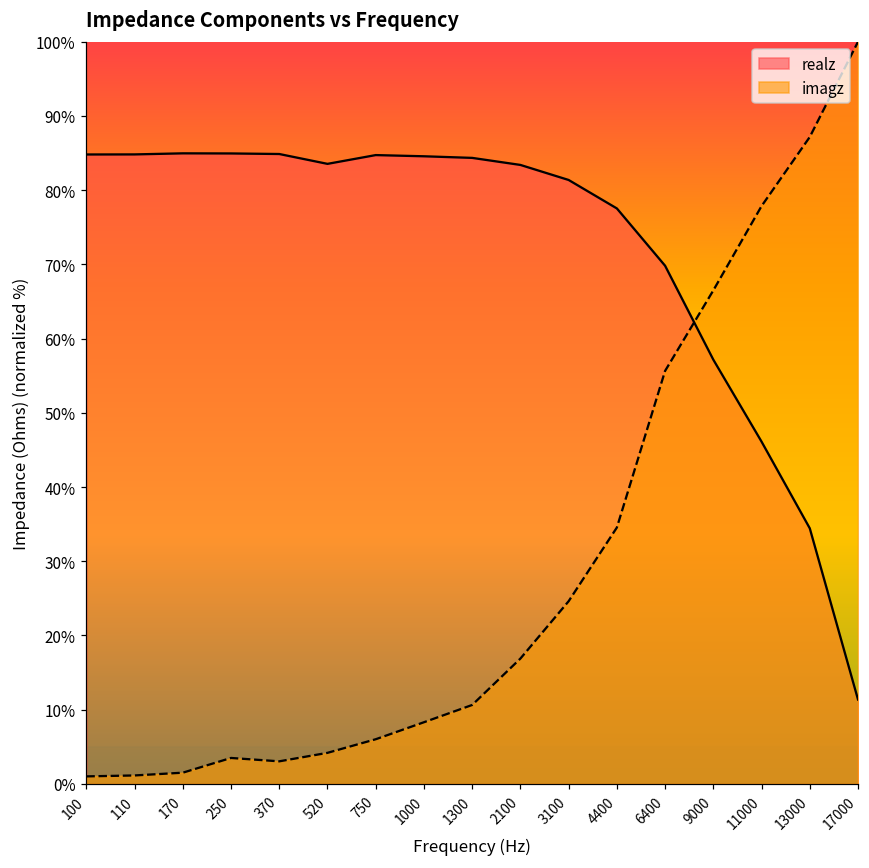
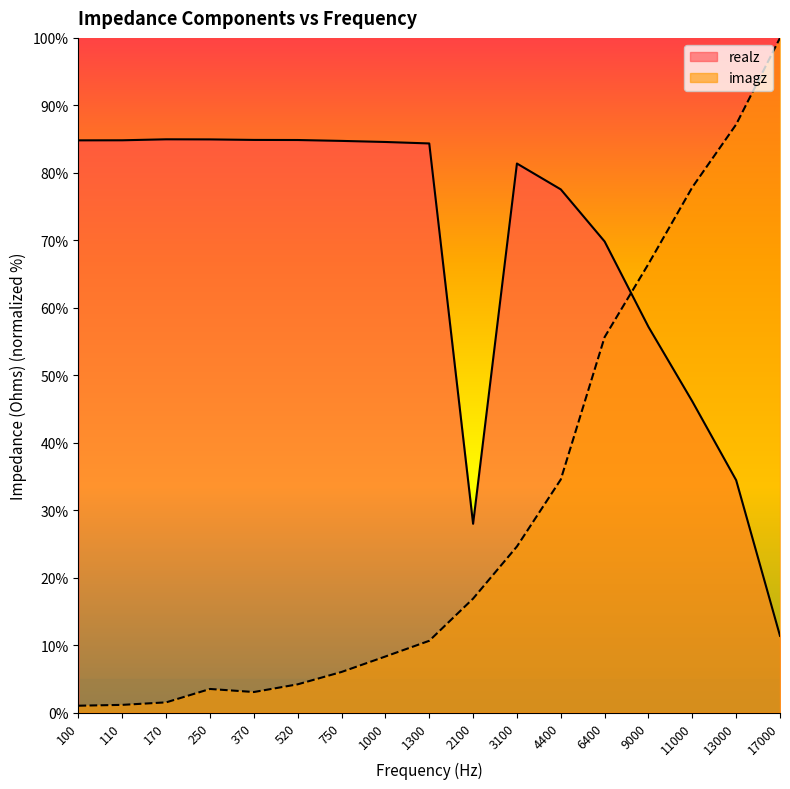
realz, 520: 84% -> 85%
realz, 2100: 83% -> 28%
